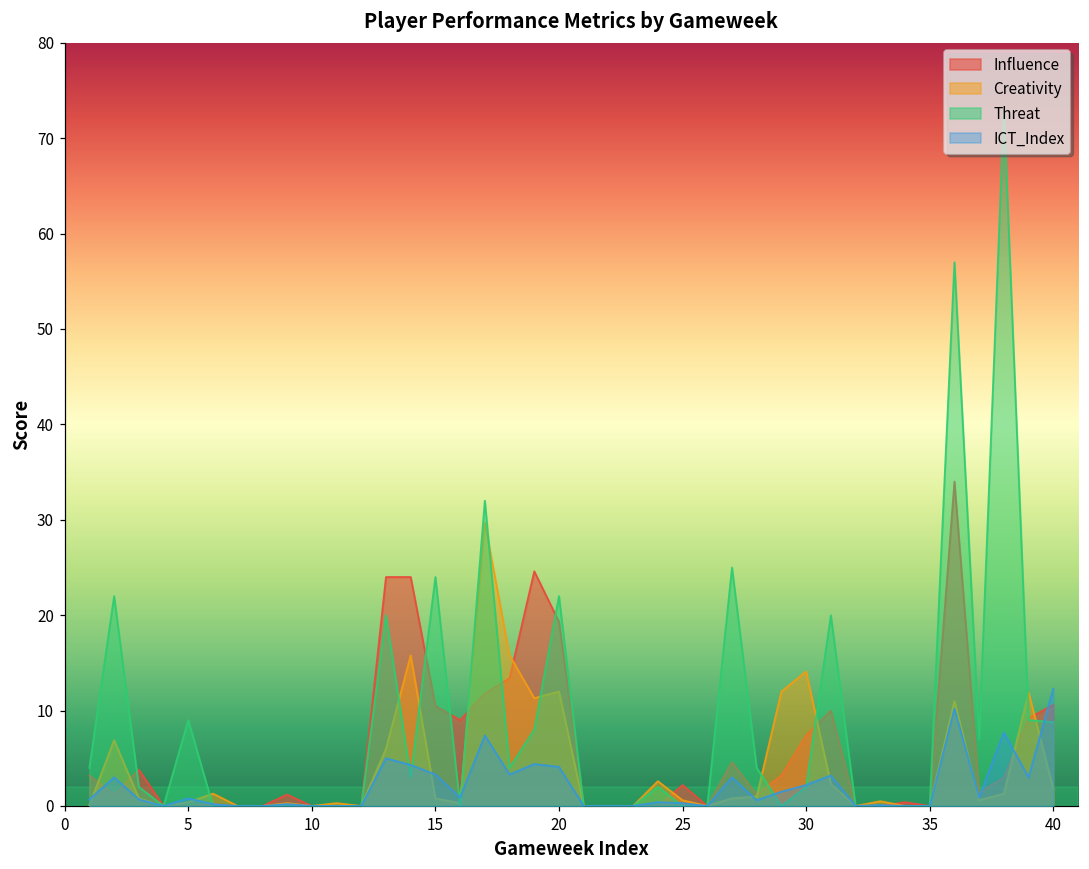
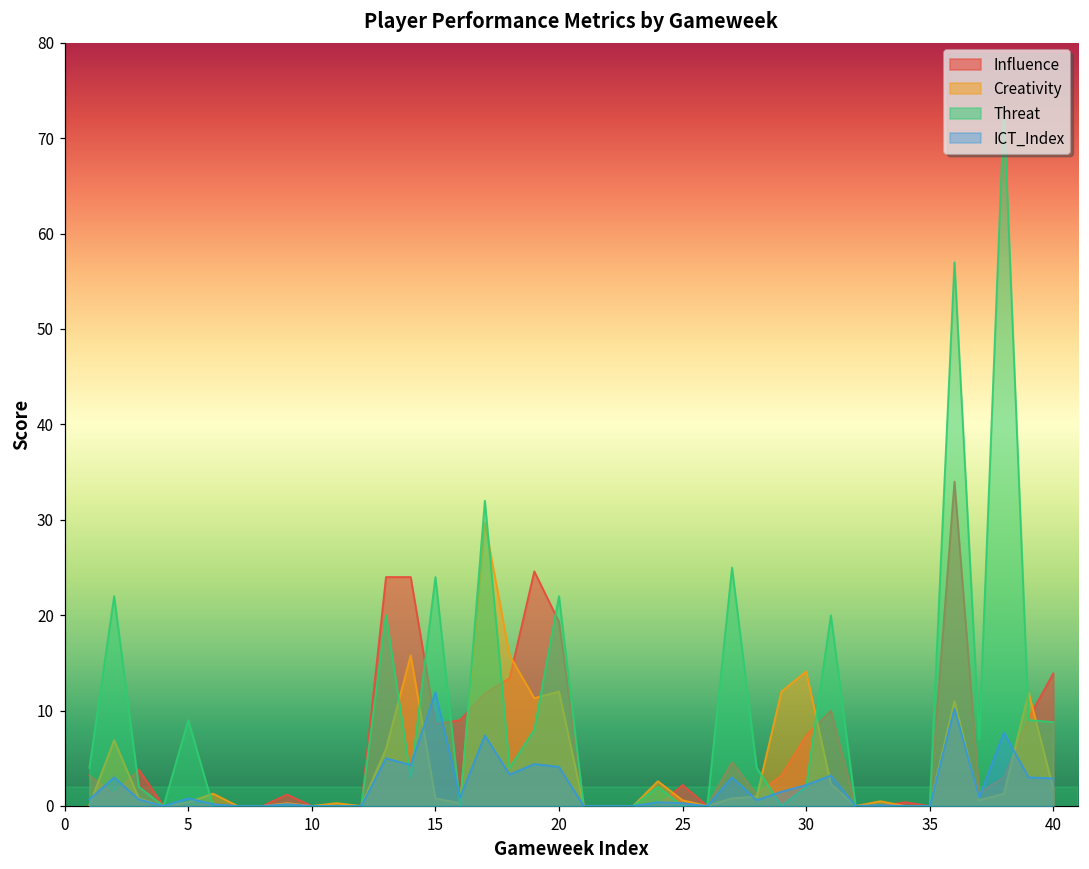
Influence, 15: 11 -> 9
ICT_Index, 15: 3 -> 12
Influence, 40: 11 -> 14
ICT_Index, 40: 12 -> 3
